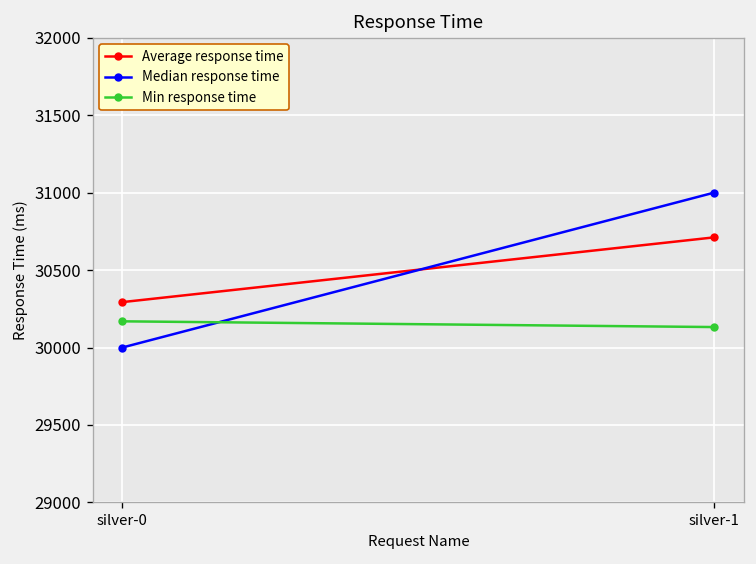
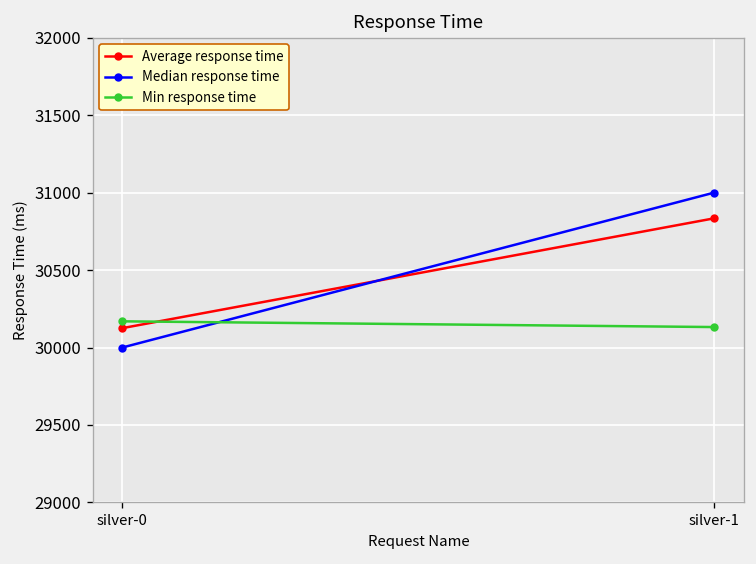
Average response time, silver-0: 30290 -> 30130
Average response time, silver-1: 30710 -> 30830
